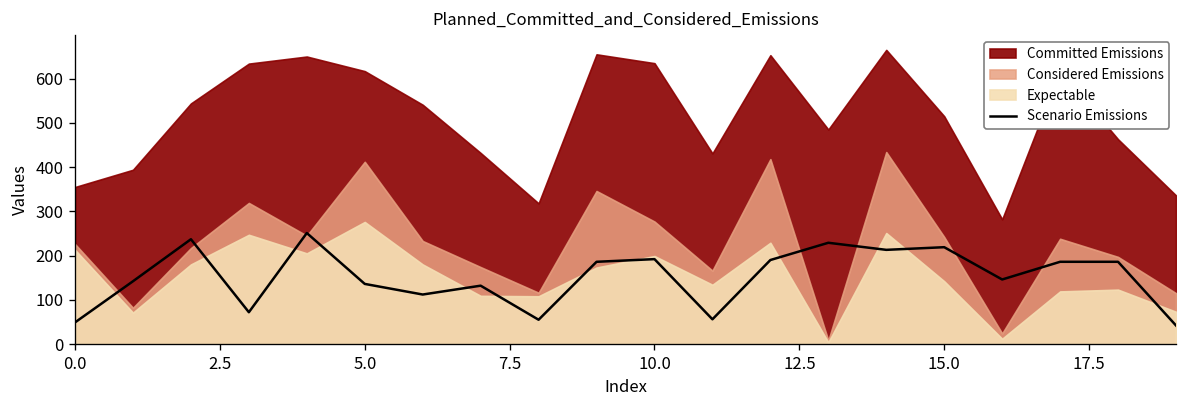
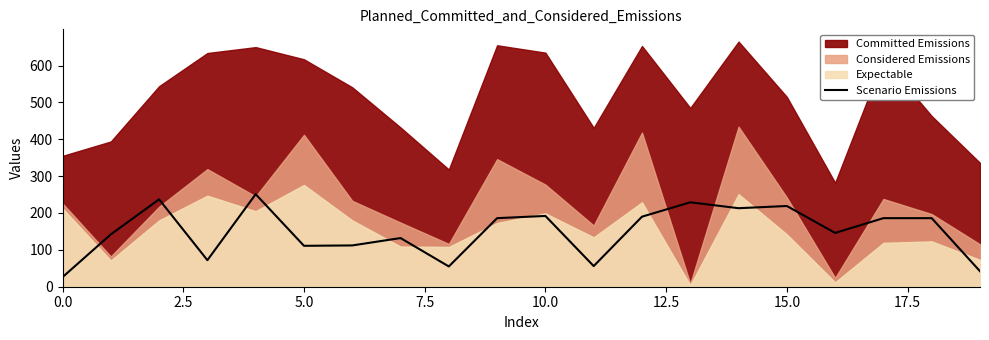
Scenario Emissions, 0.0: 50 -> 30
Scenario Emissions, 5.0: 140 -> 110
